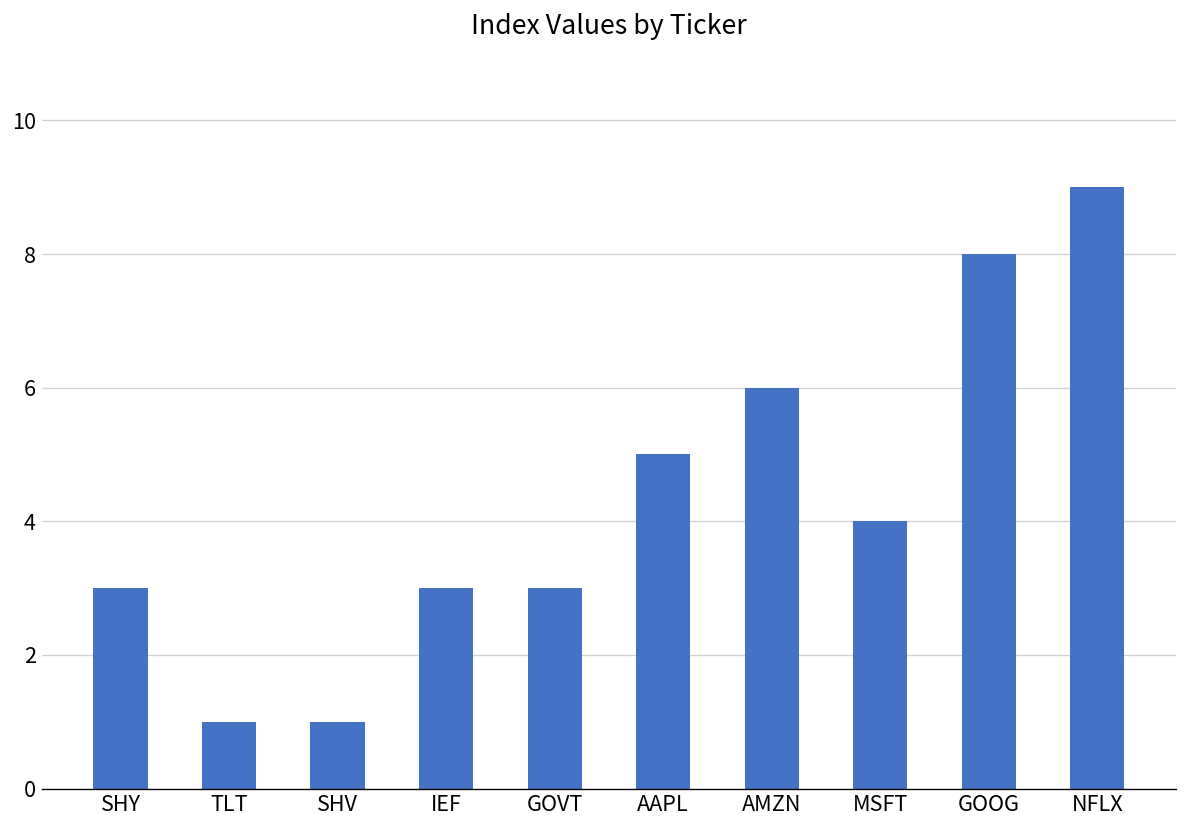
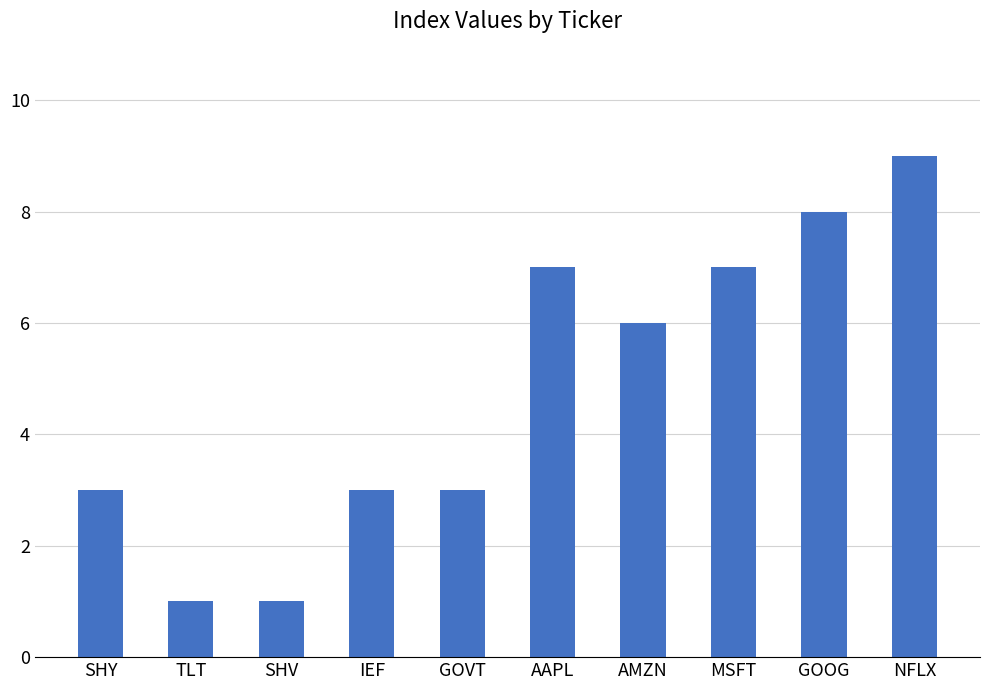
AAPL: 5 -> 7
MSFT: 4 -> 7
